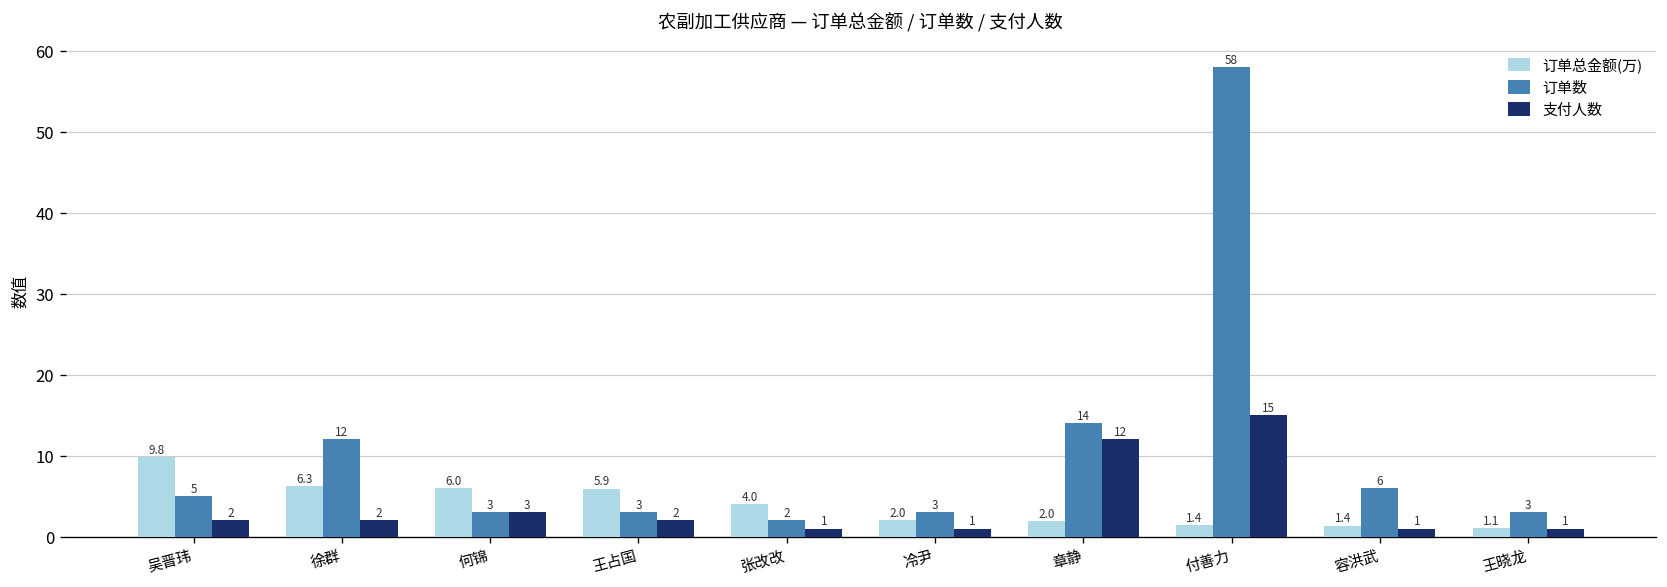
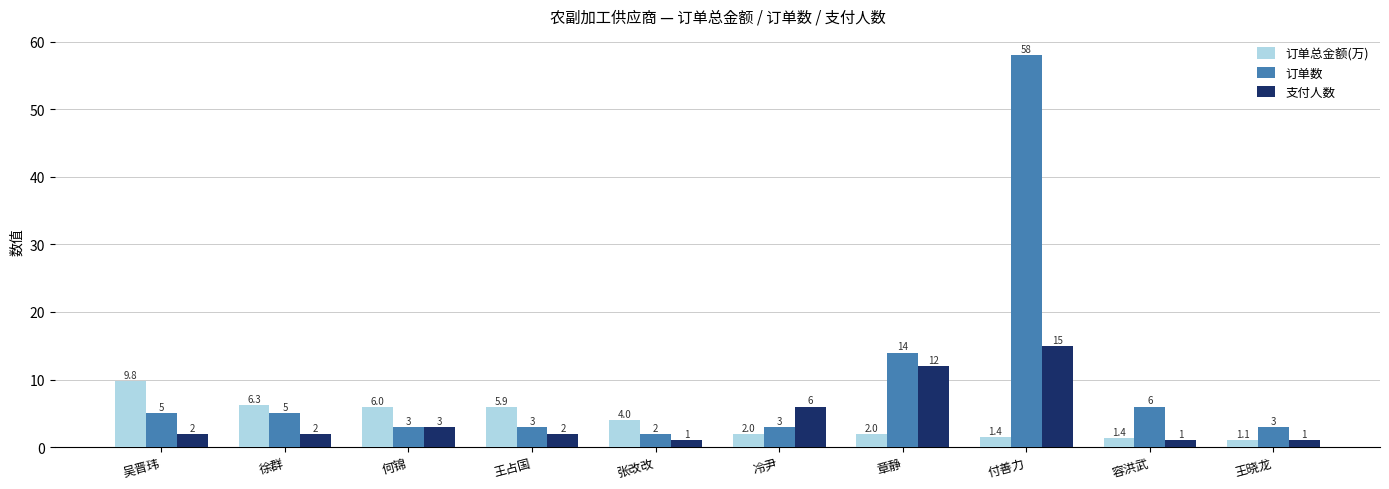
订单数, 徐群: 12 -> 5
支付人数, 冷尹: 1 -> 6
